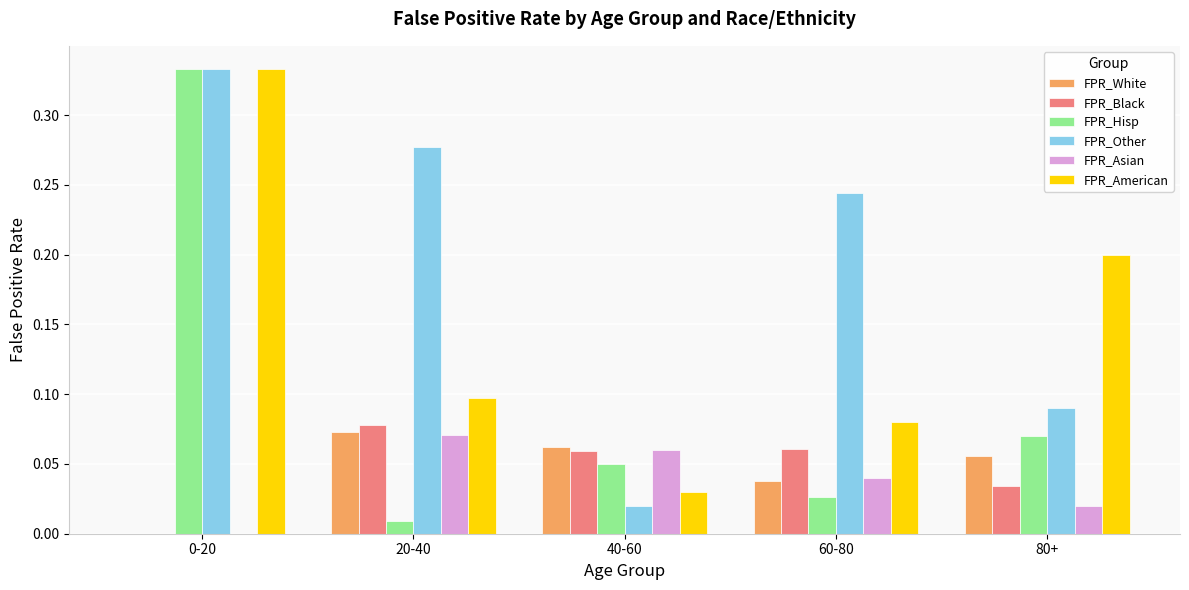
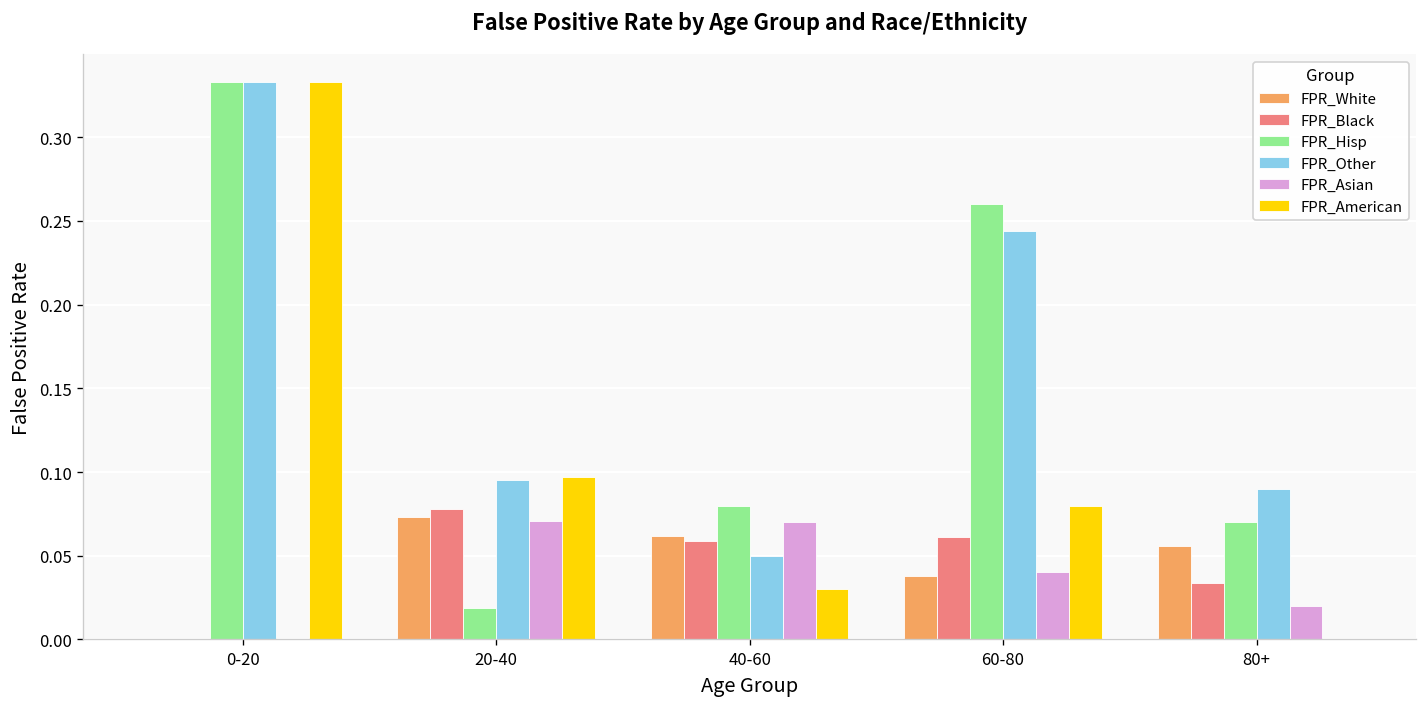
FPR_Hisp, 20-40: 0.009 -> 0.019
FPR_Other, 20-40: 0.277 -> 0.095
FPR_Hisp, 40-60: 0.05 -> 0.08
FPR_Other, 40-60: 0.02 -> 0.05
FPR_Asian, 40-60: 0.06 -> 0.07
FPR_Hisp, 60-80: 0.026 -> 0.260
FPR_American, 80+: 0.2 -> 0.0
